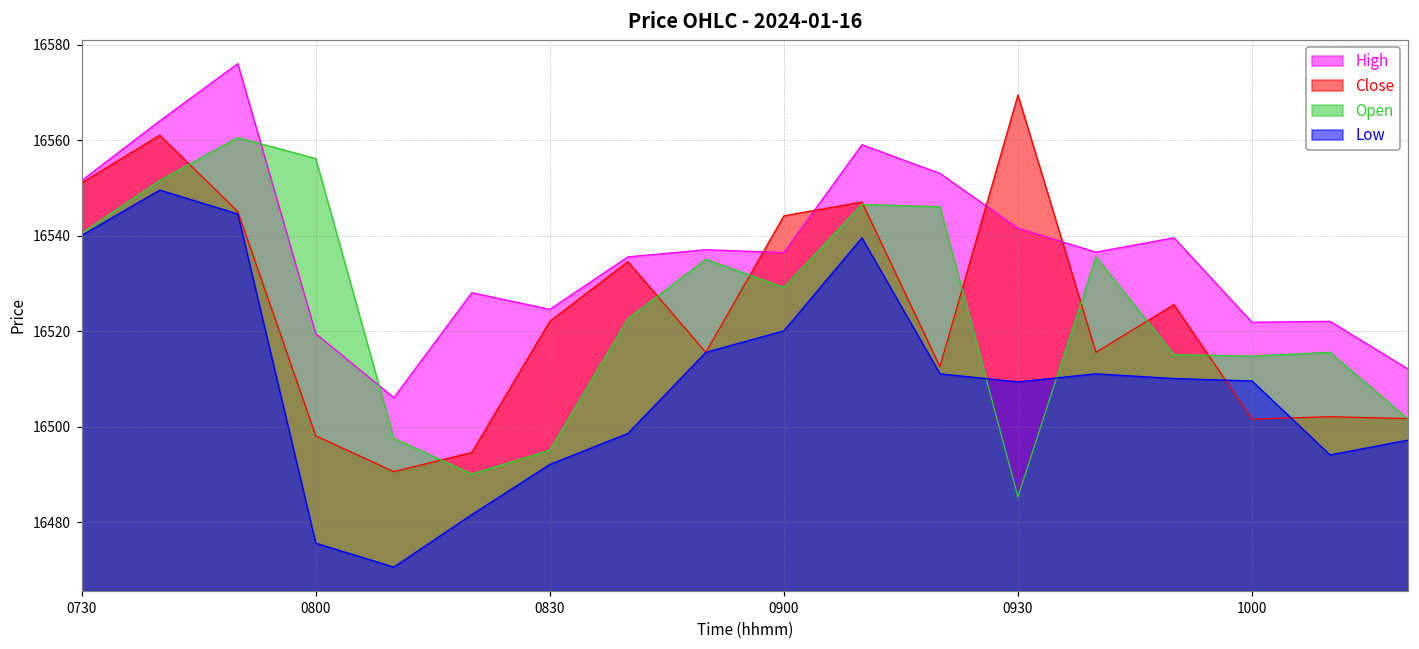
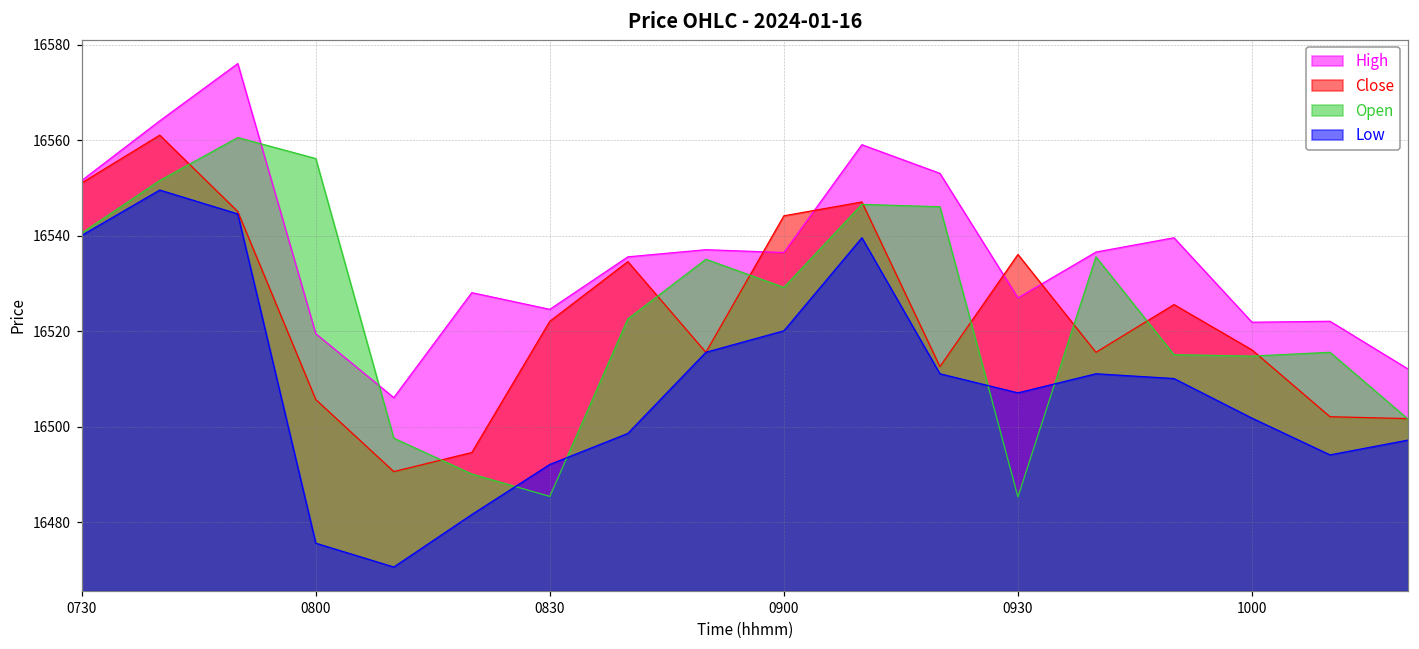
Close, 0800: 16498 -> 16506
Open, 0830: 16495 -> 16485
High, 0930: 16542 -> 16527
Close, 0930: 16570 -> 16536
Low, 0930: 16509 -> 16507
Close, 1000: 16502 -> 16516
Low, 1000: 16510 -> 16502
